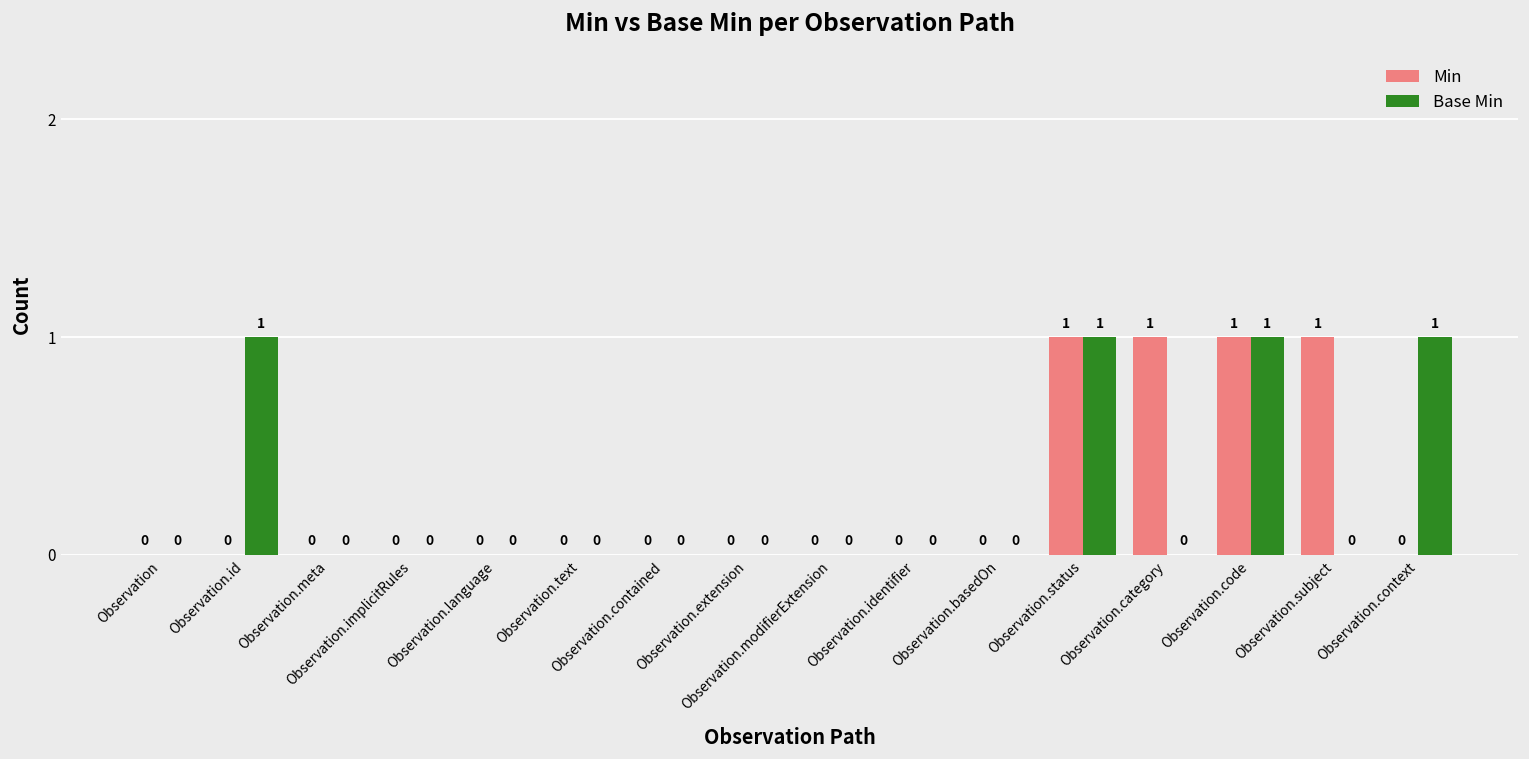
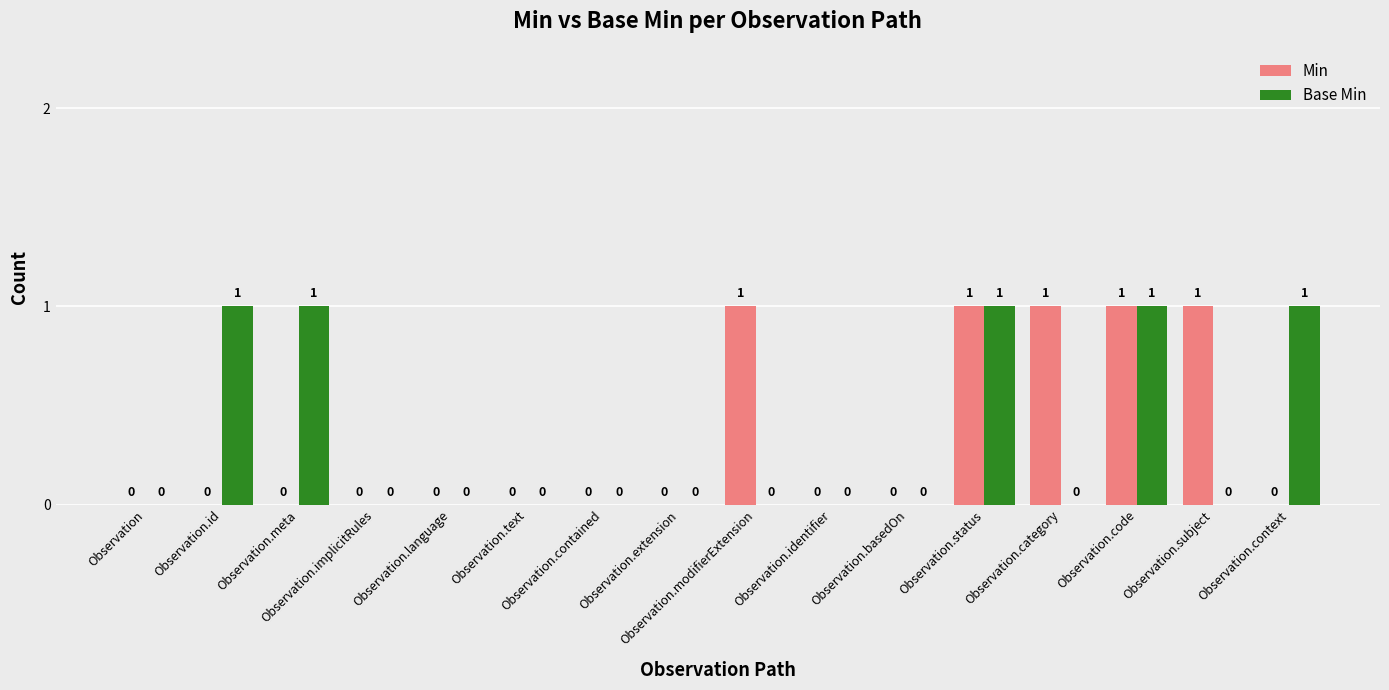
Base Min, Observation.meta: 0 -> 1
Min, Observation.modifierExtension: 0 -> 1
